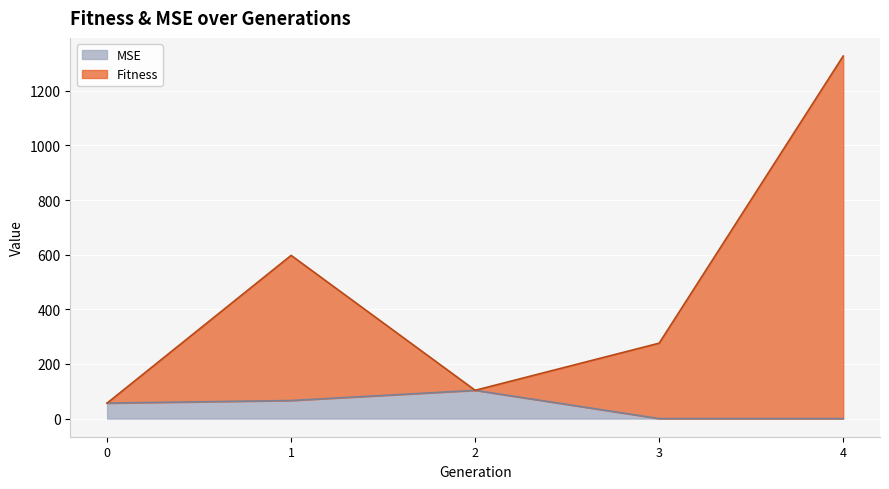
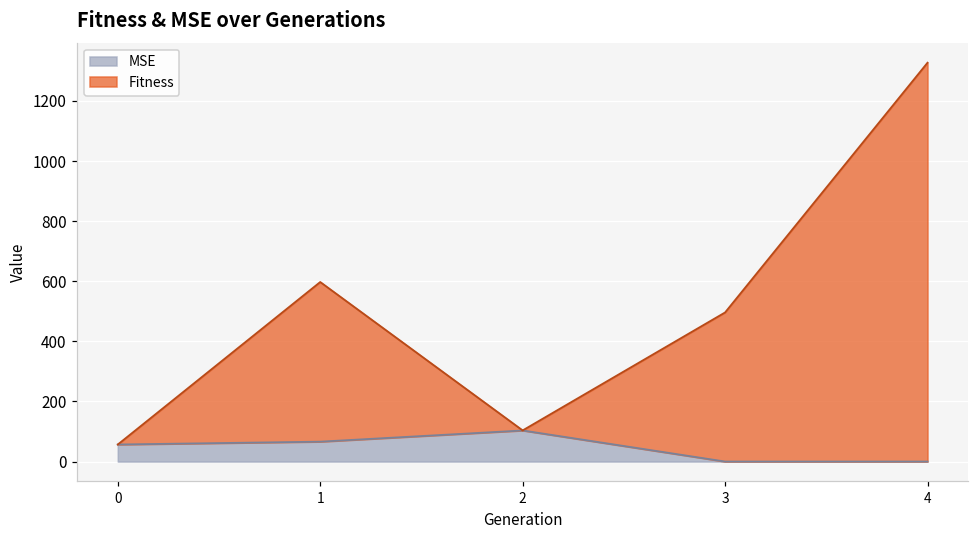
Fitness, 3: 280 -> 500
